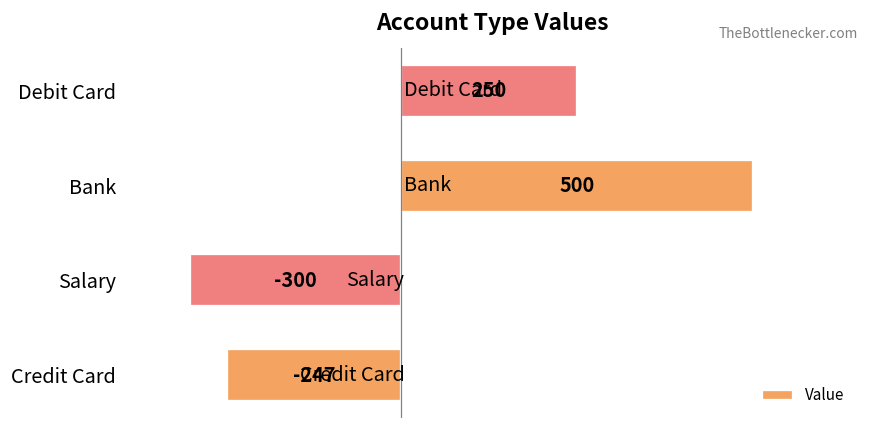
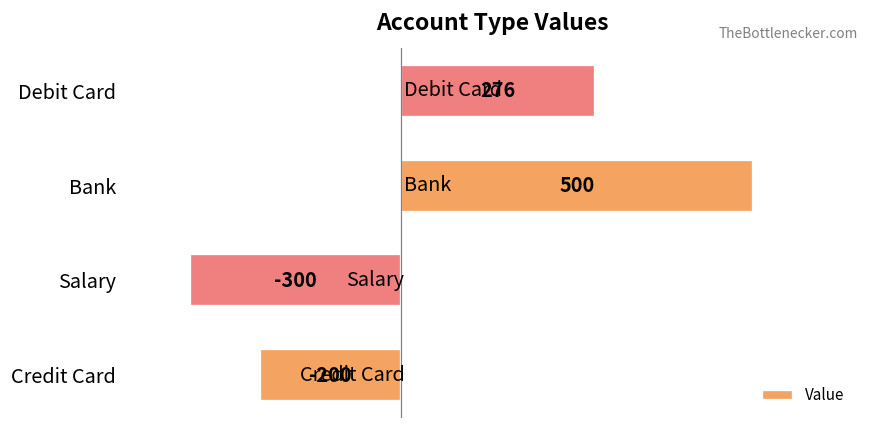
Debit Card: 250 -> 276
Credit Card: -247 -> -200
